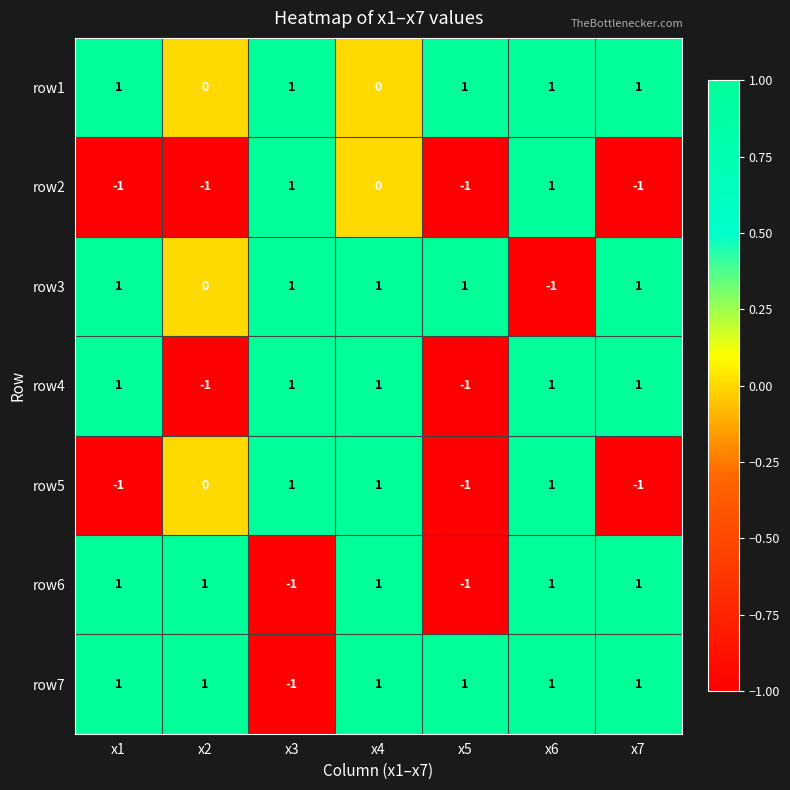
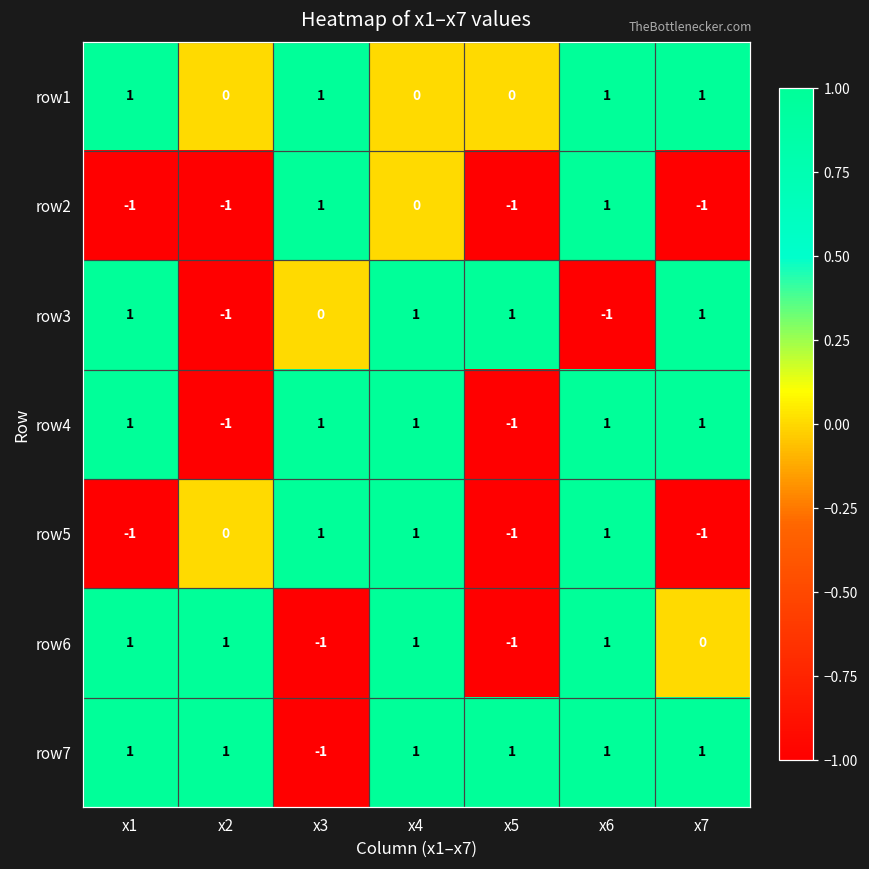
row1, x5: 1 -> 0
row3, x2: 0 -> -1
row3, x3: 1 -> 0
row6, x7: 1 -> 0
